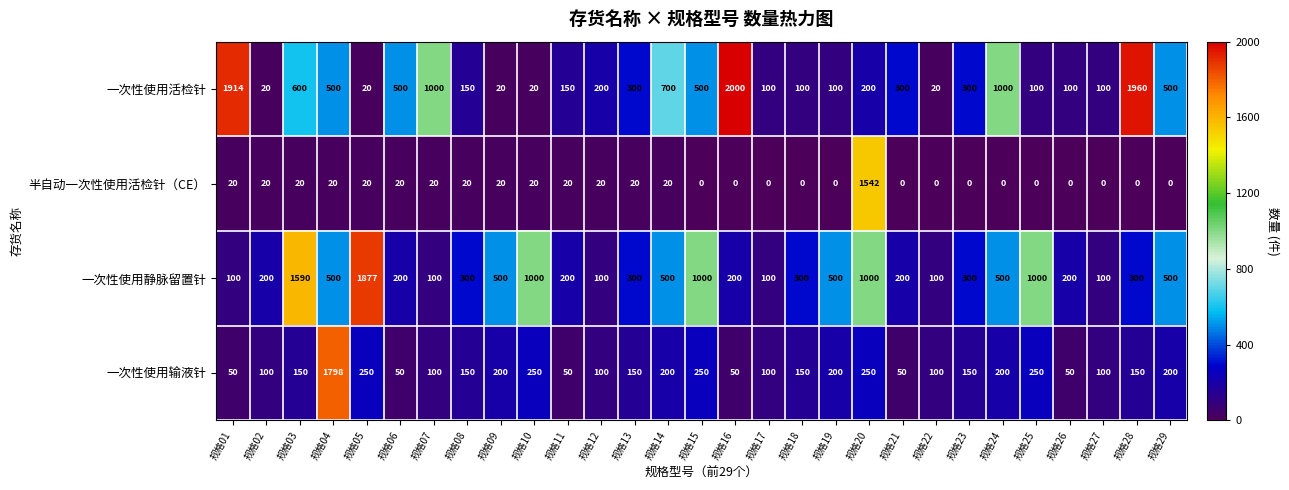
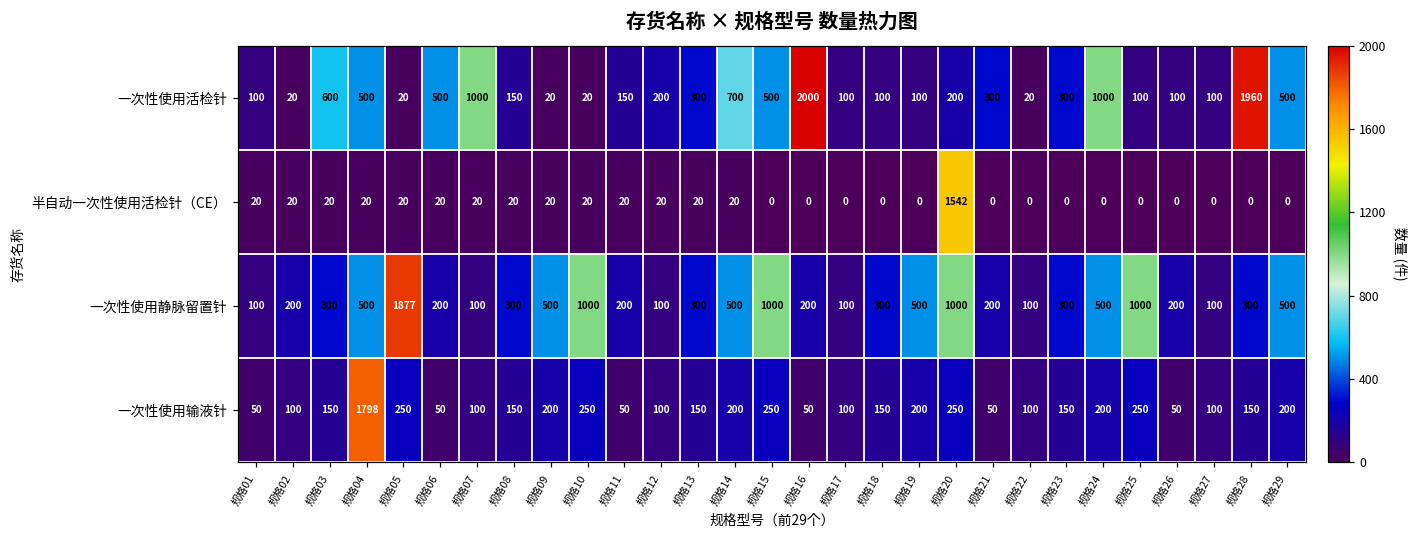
一次性使用活检针, 规格01: 1914 -> 100
一次性使用静脉留置针, 规格03: 1590 -> 300
